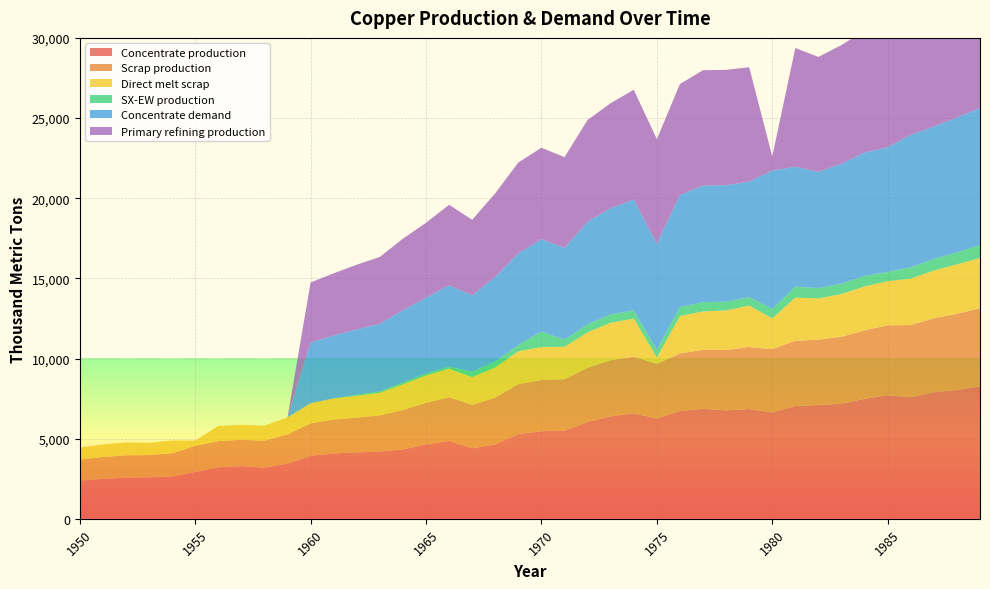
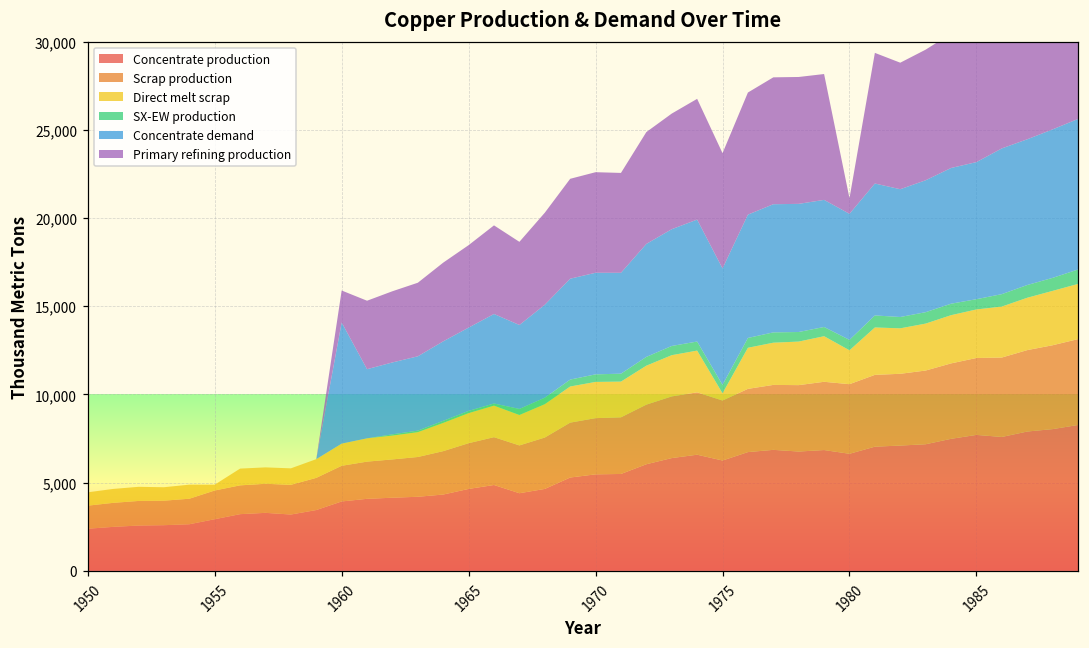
Concentrate demand, 1960: 3,800 -> 6,900
Primary refining production, 1960: 3,700 -> 1,800
SX-EW production, 1970: 1,000 -> 400
Concentrate demand, 1980: 8,600 -> 7,100
